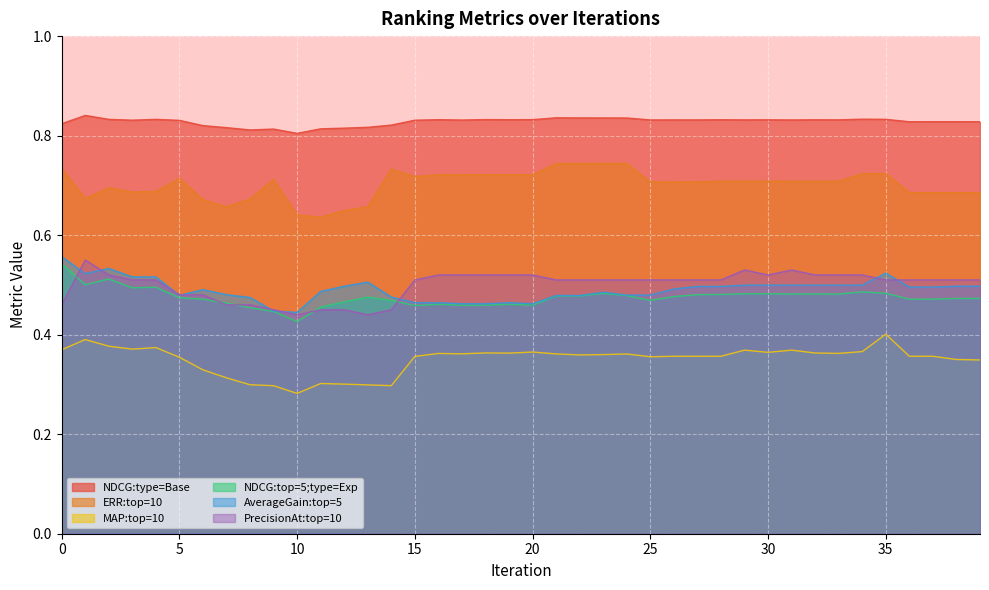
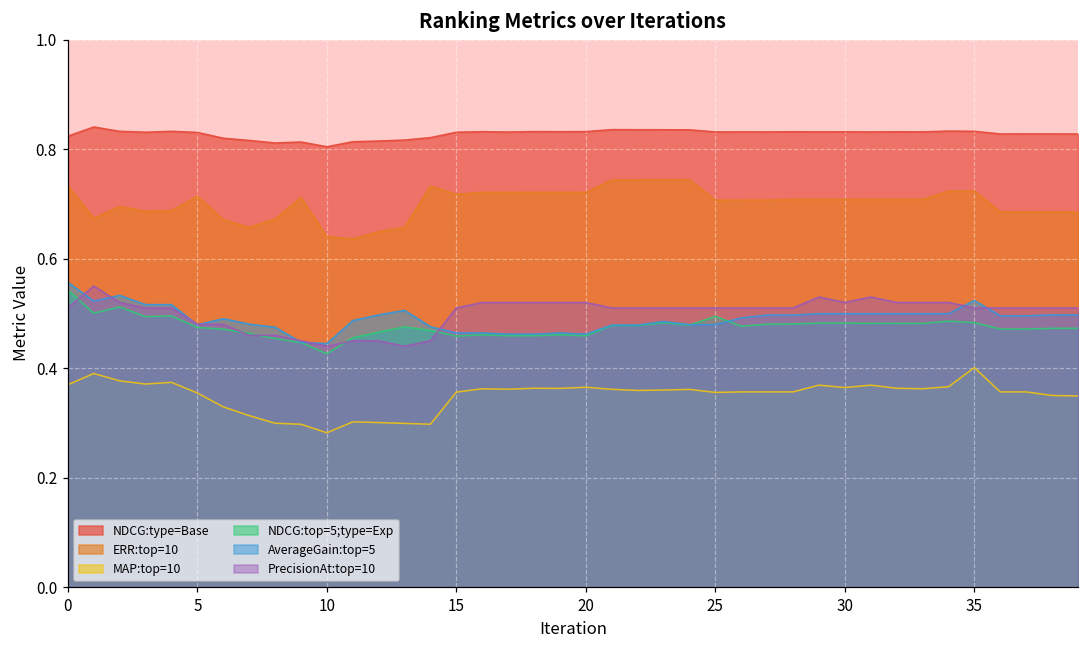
PrecisionAt:top=10, 0: 0.46 -> 0.51
NDCG:top=5;type=Exp, 25: 0.47 -> 0.49
